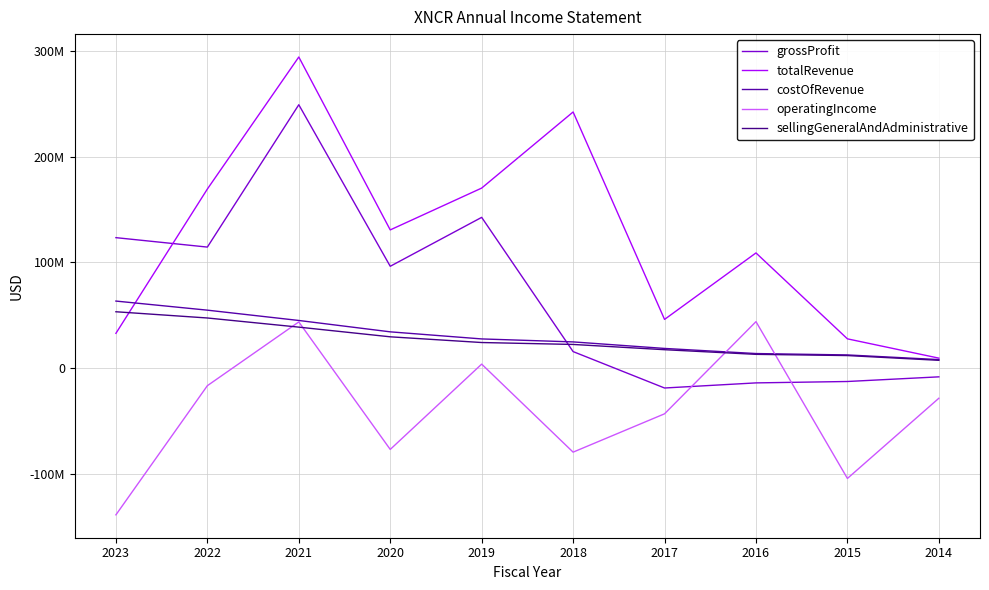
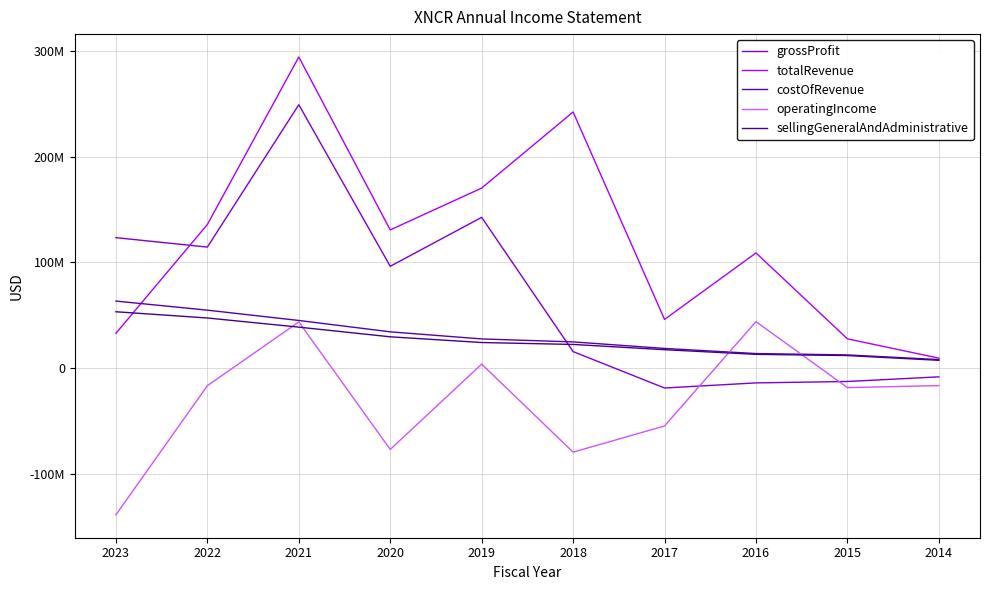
totalRevenue, 2022: 169000000 -> 136000000
operatingIncome, 2017: -43000000 -> -55000000
operatingIncome, 2015: -104000000 -> -18000000
operatingIncome, 2014: -28000000 -> -16000000
